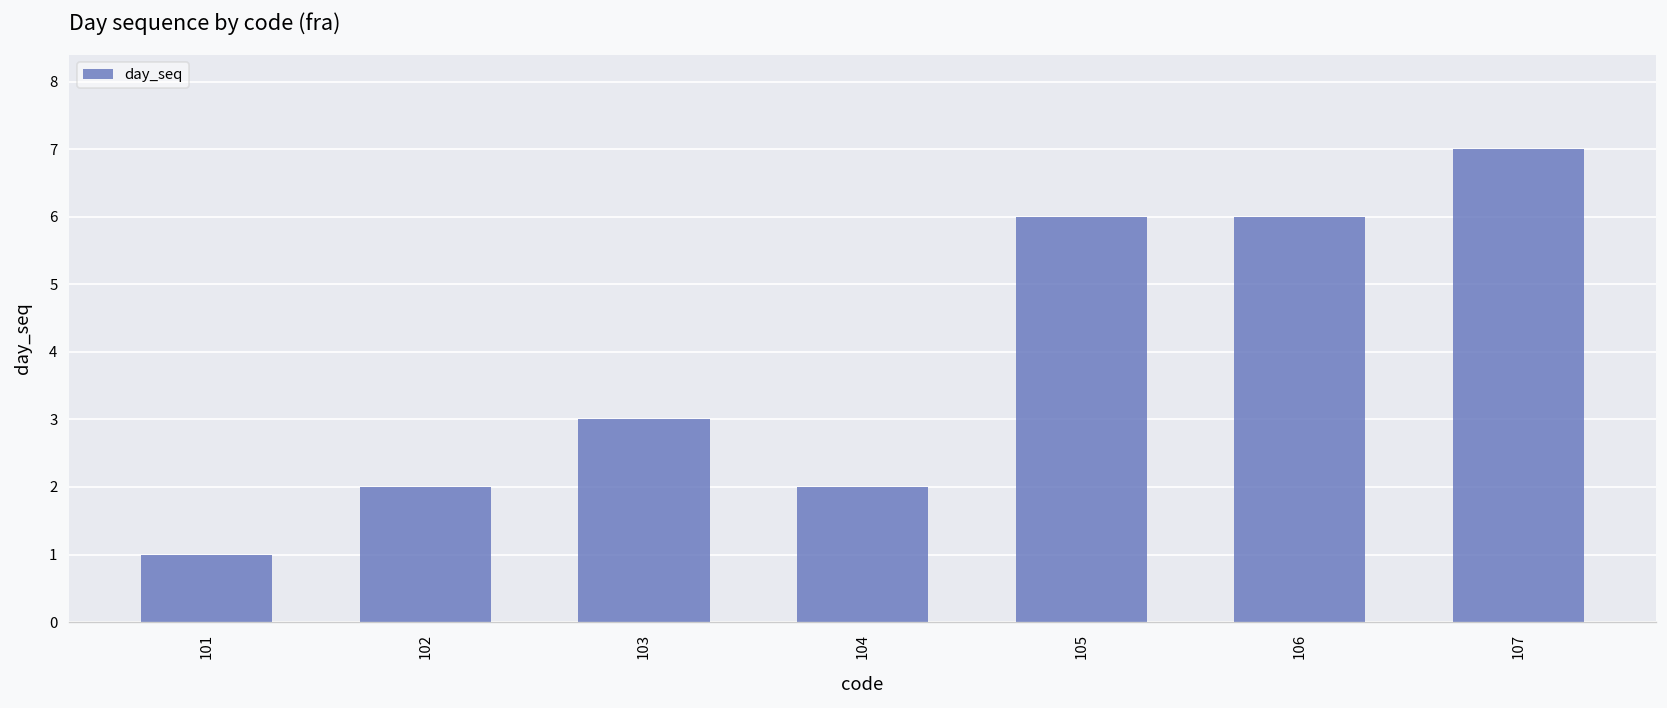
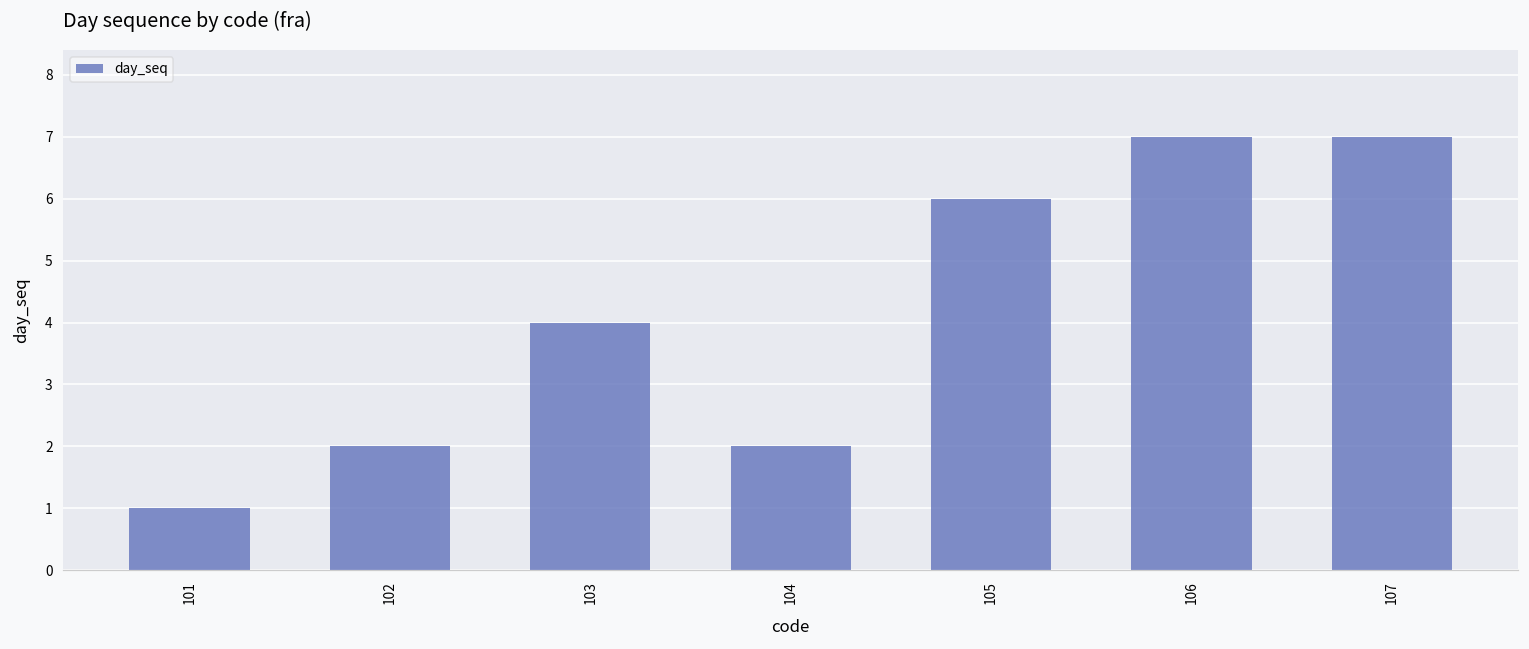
103: 3 -> 4
106: 6 -> 7
